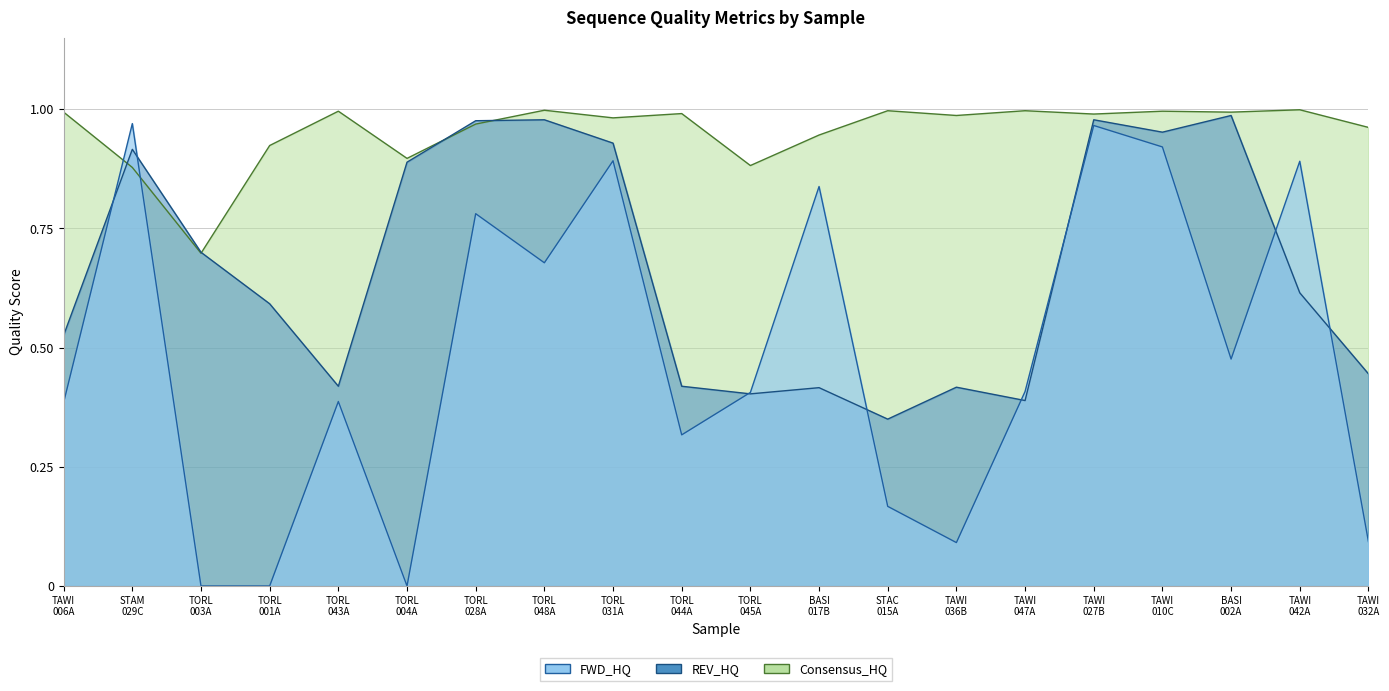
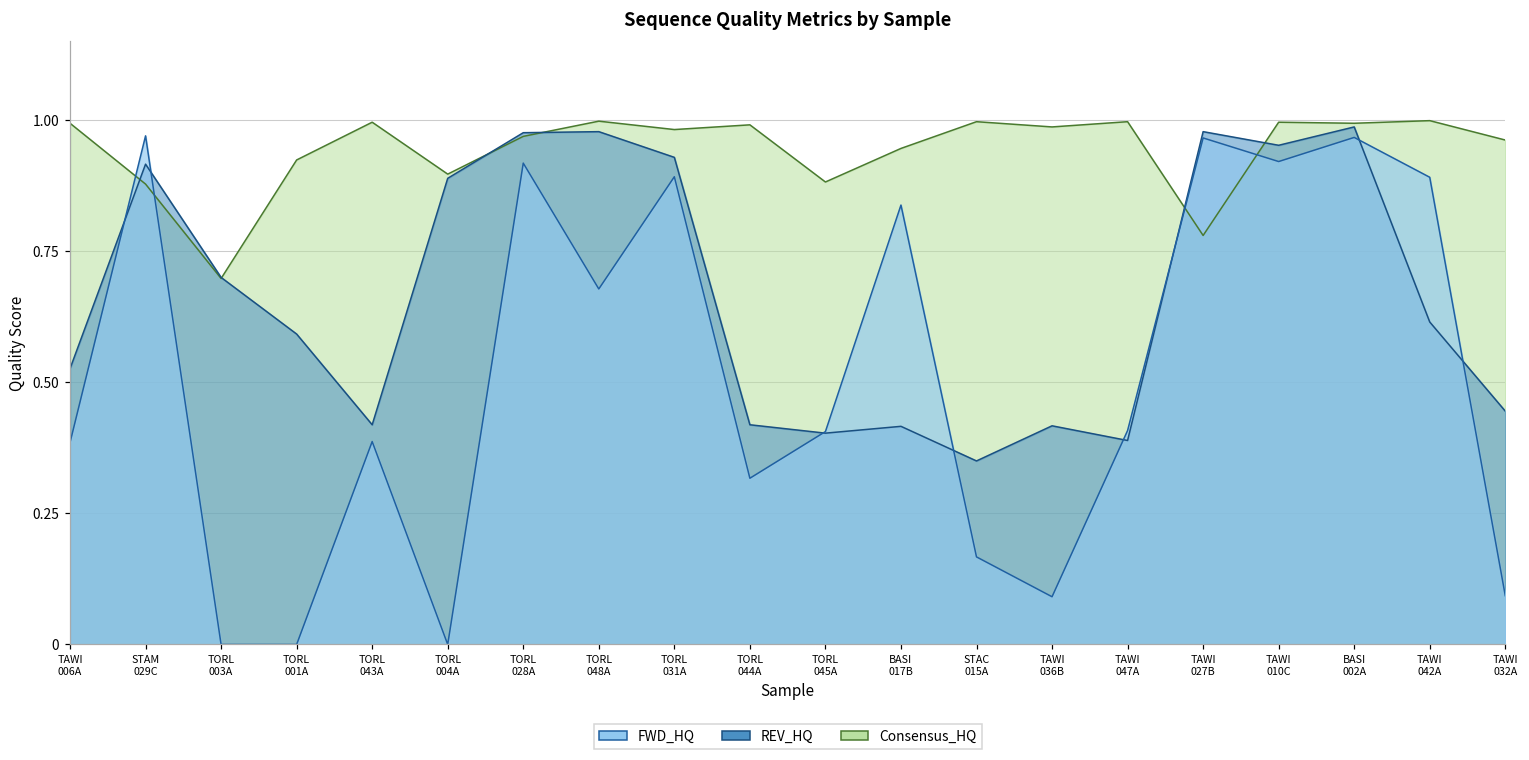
FWD_HQ, TORL 028A: 0.78 -> 0.92
Consensus_HQ, TAWI 027B: 0.99 -> 0.78
FWD_HQ, BASI 002A: 0.48 -> 0.97
